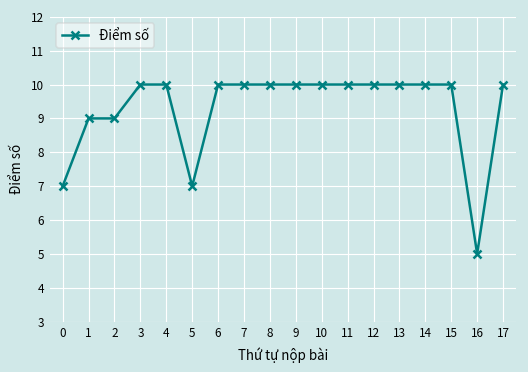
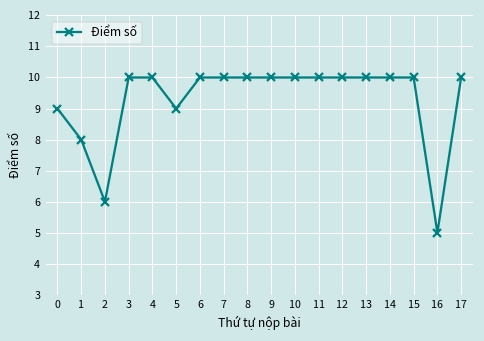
0: 7 -> 9
1: 9 -> 8
2: 9 -> 6
5: 7 -> 9
